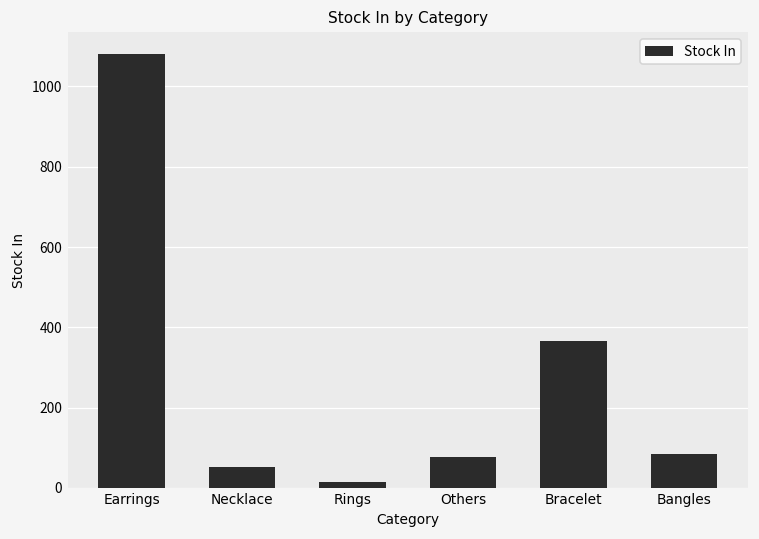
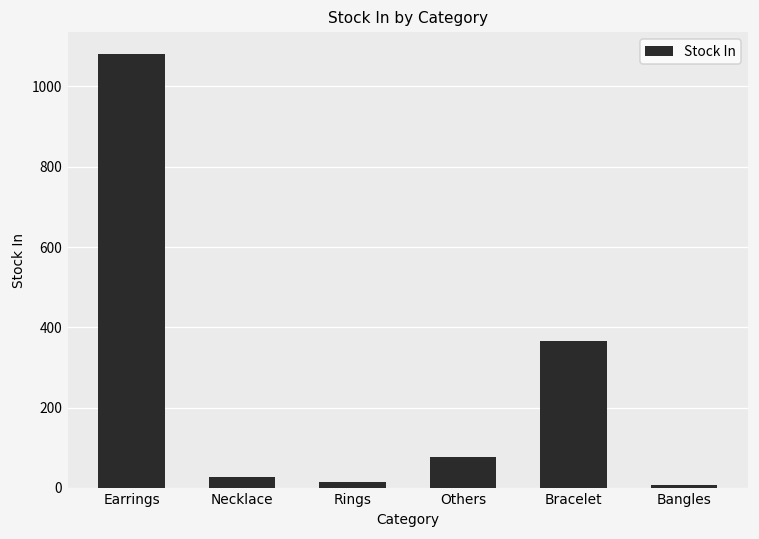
Necklace: 50 -> 30
Bangles: 80 -> 10
